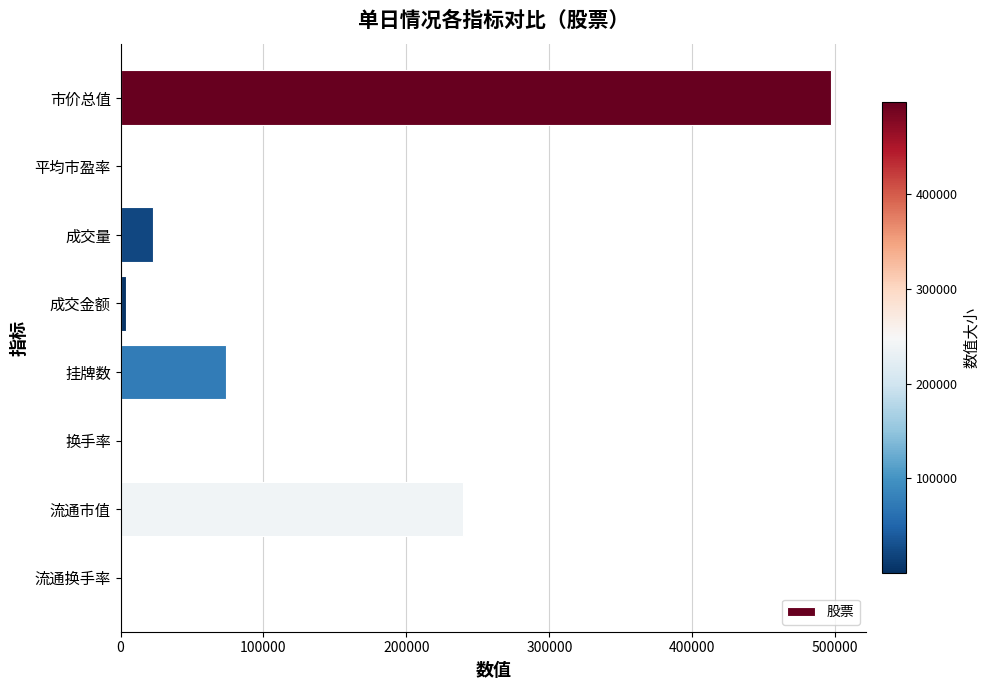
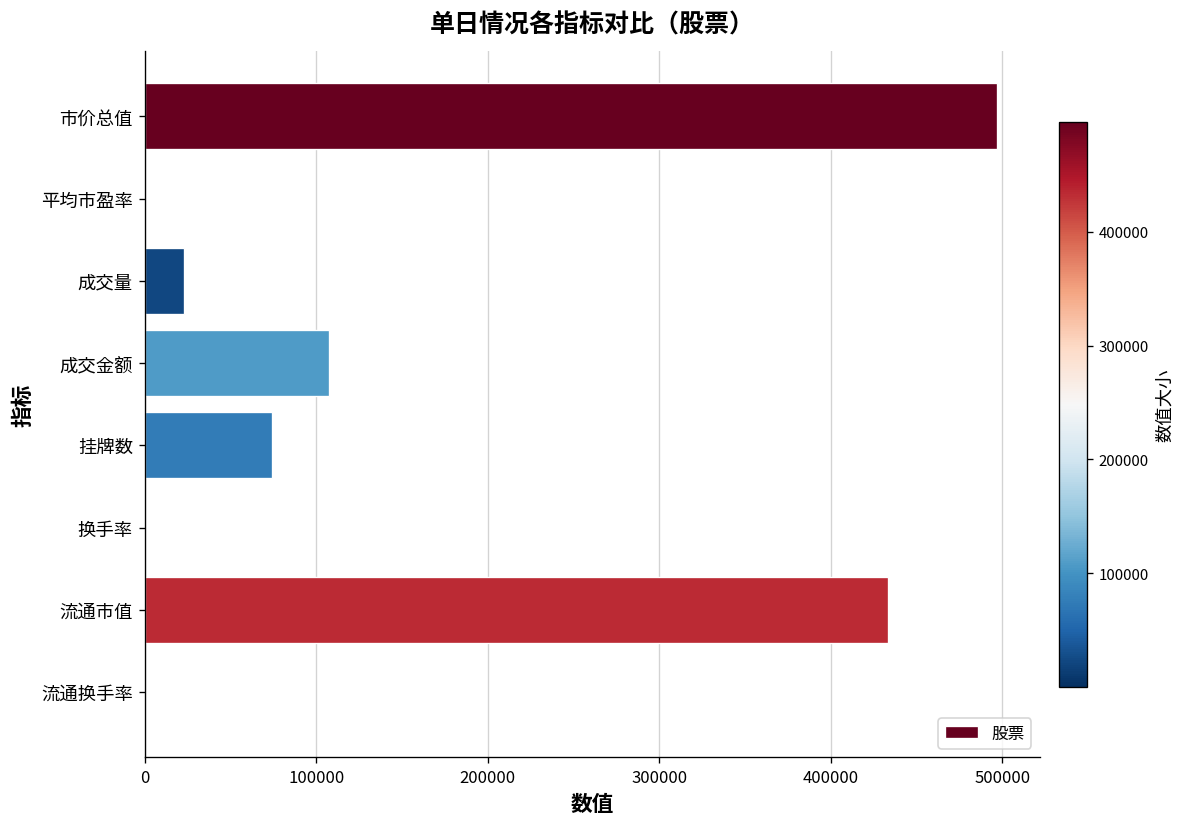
成交金额: 4000 -> 108000
流通市值: 239000 -> 433000
